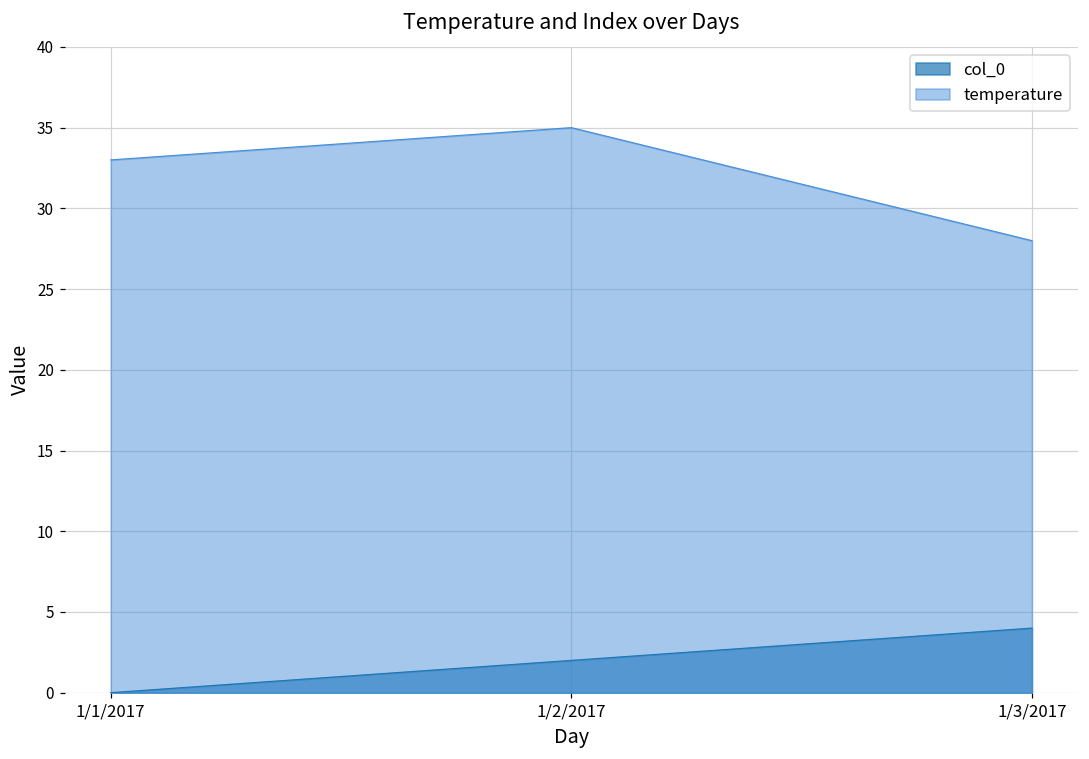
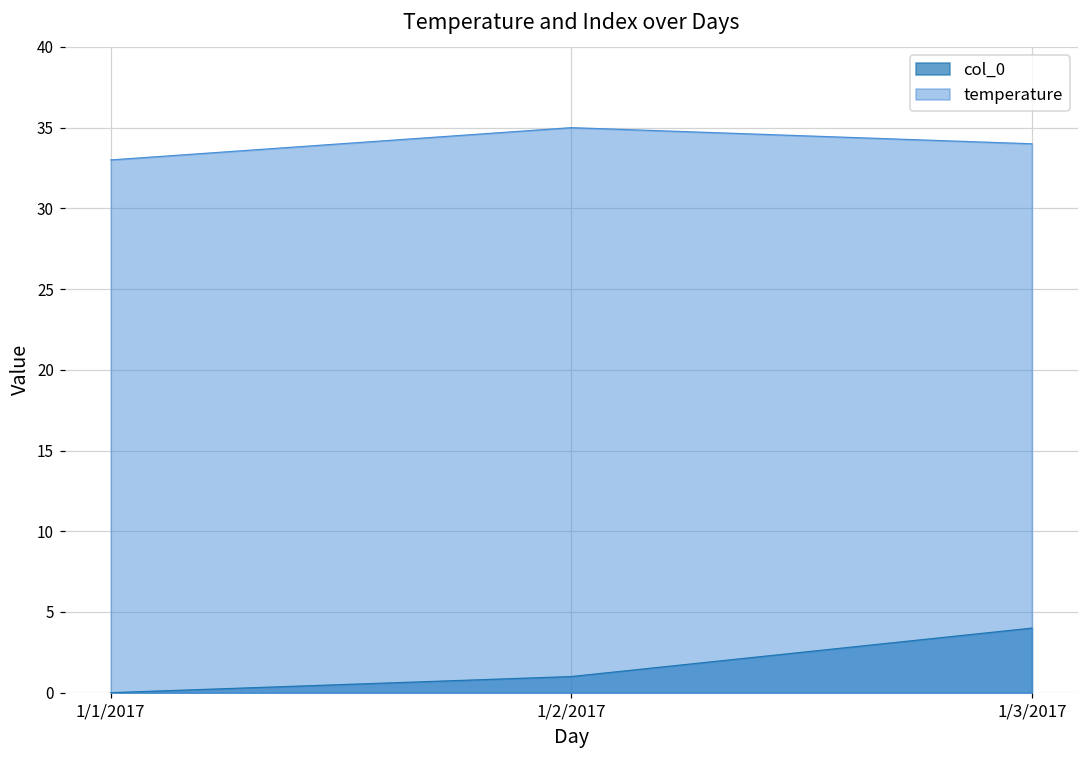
col_0, 1/2/2017: 2 -> 1
temperature, 1/3/2017: 28 -> 34
